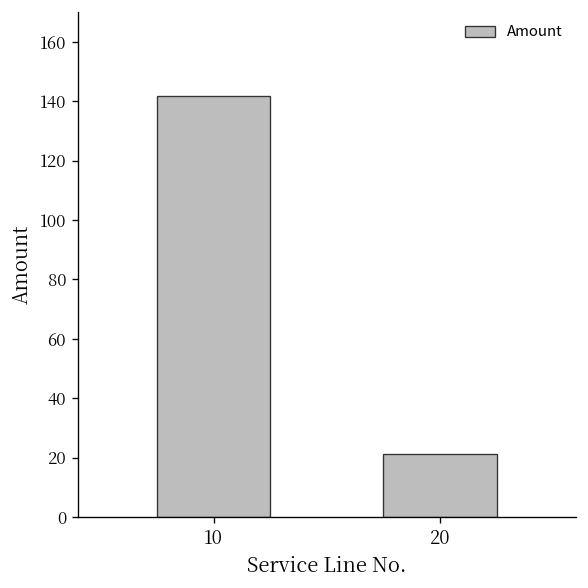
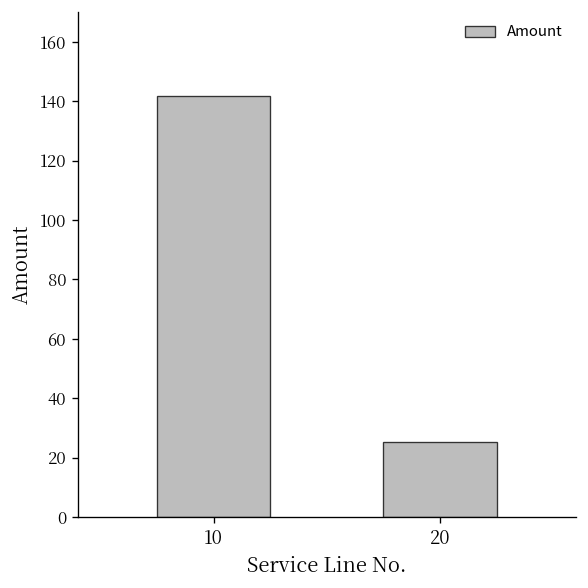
20: 21 -> 25
